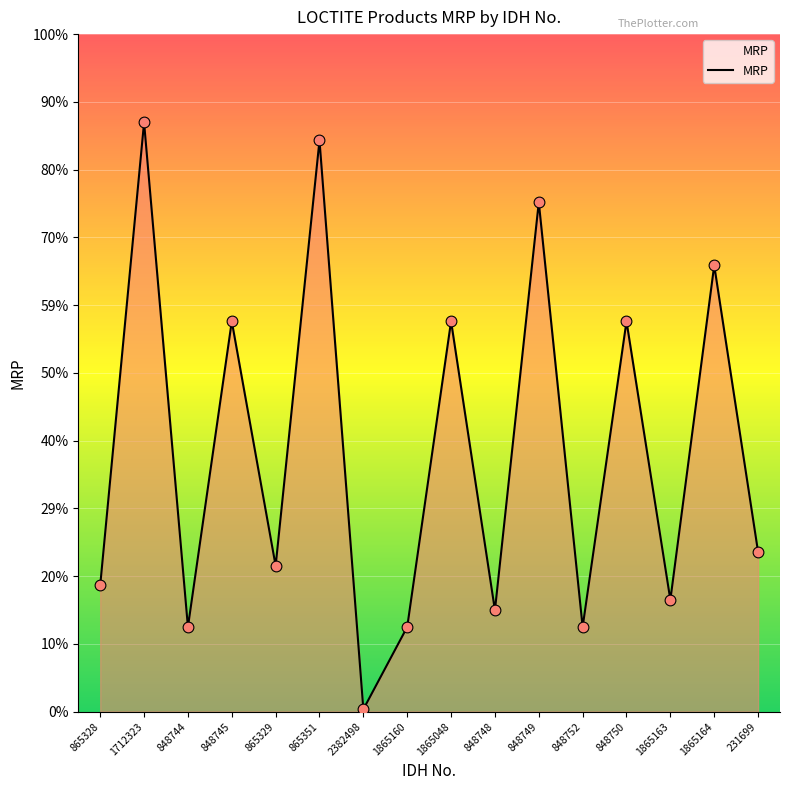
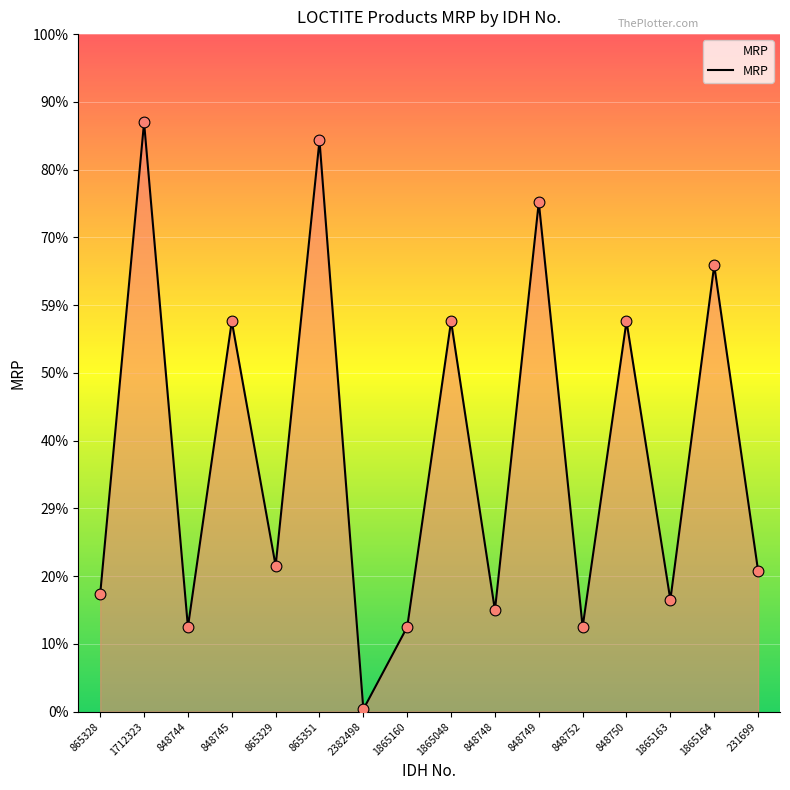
865328: 19% -> 17%
231699: 24% -> 21%
